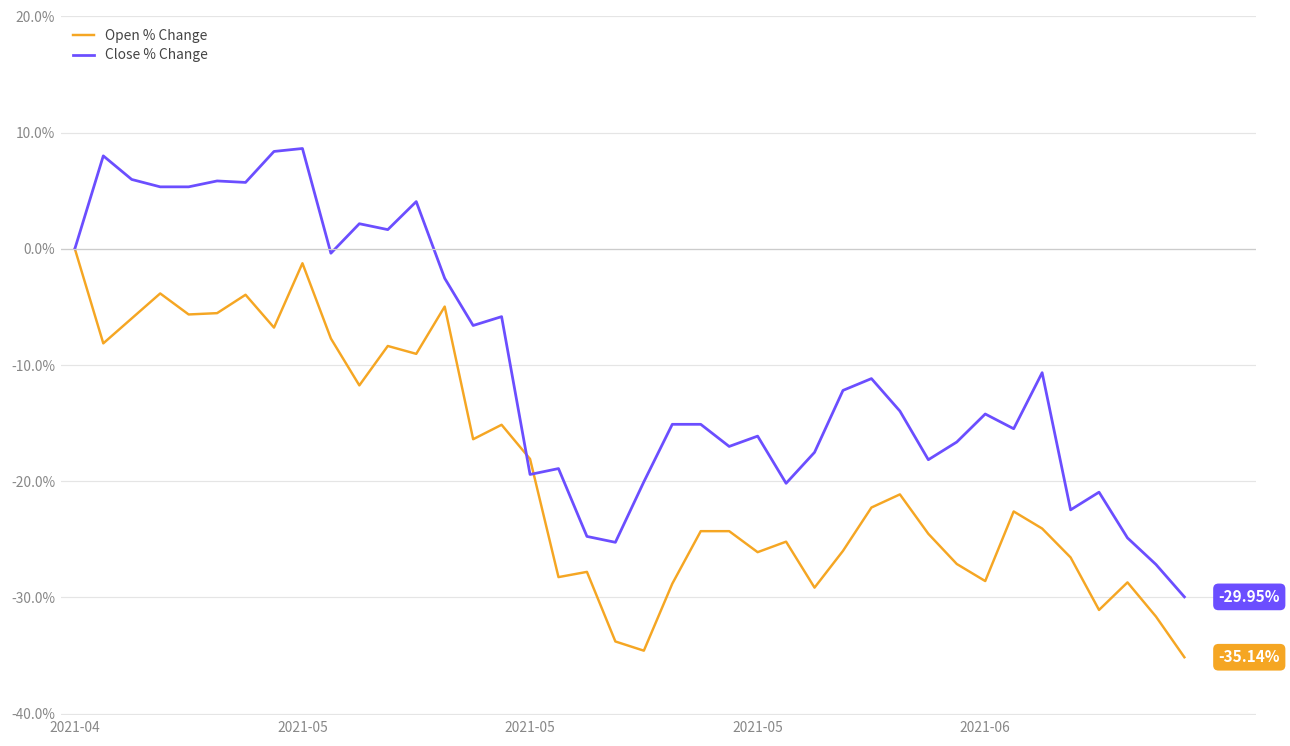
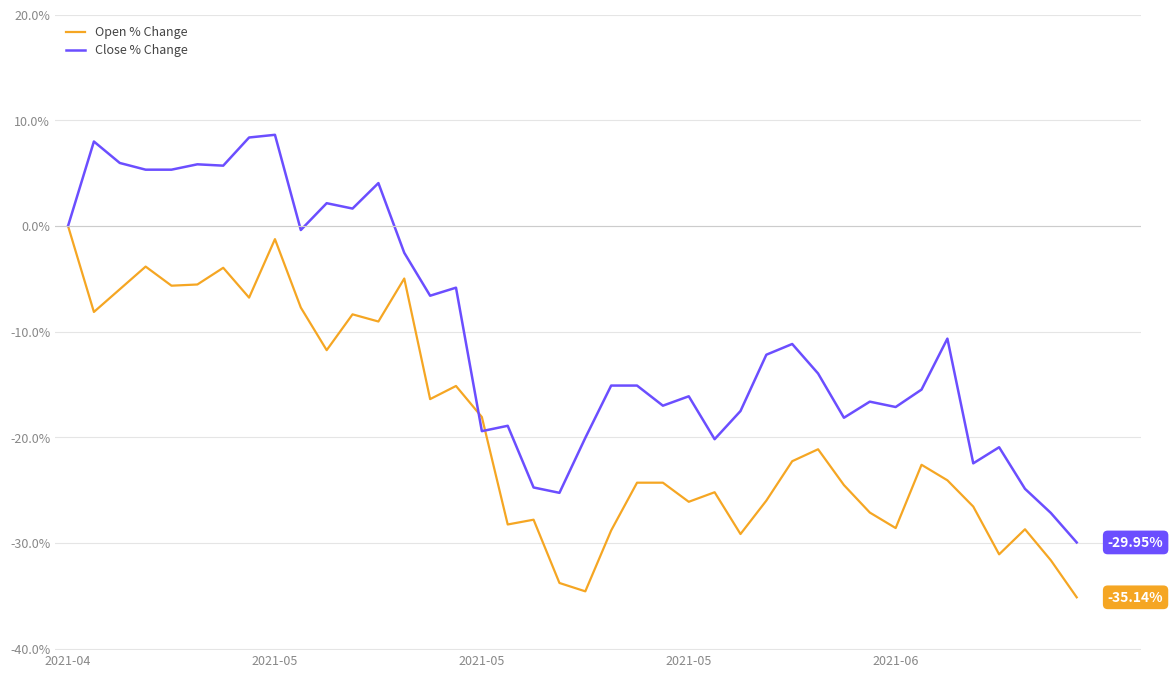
Close % Change, 2021-06: -14.2% -> -17.1%
